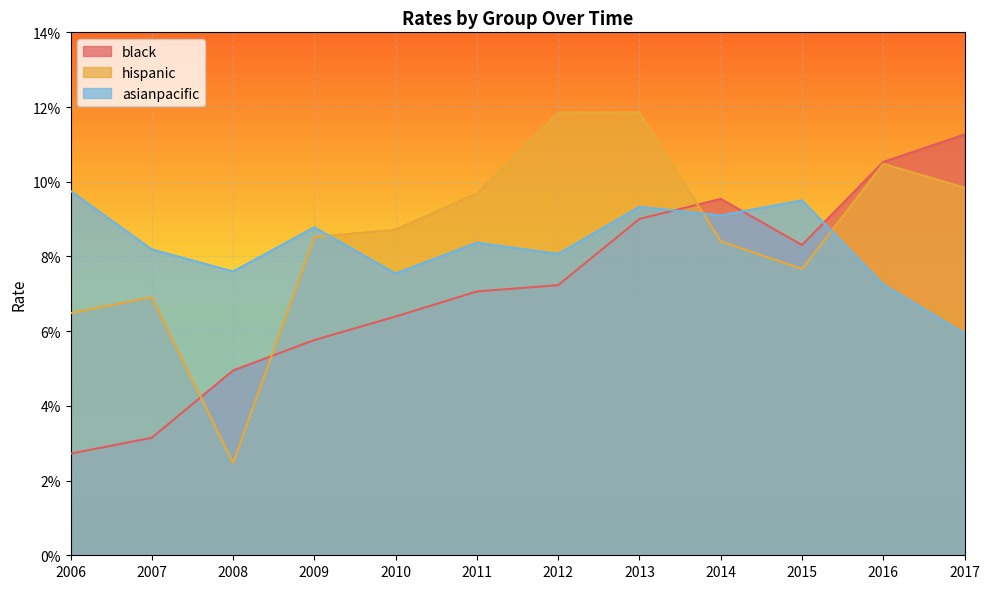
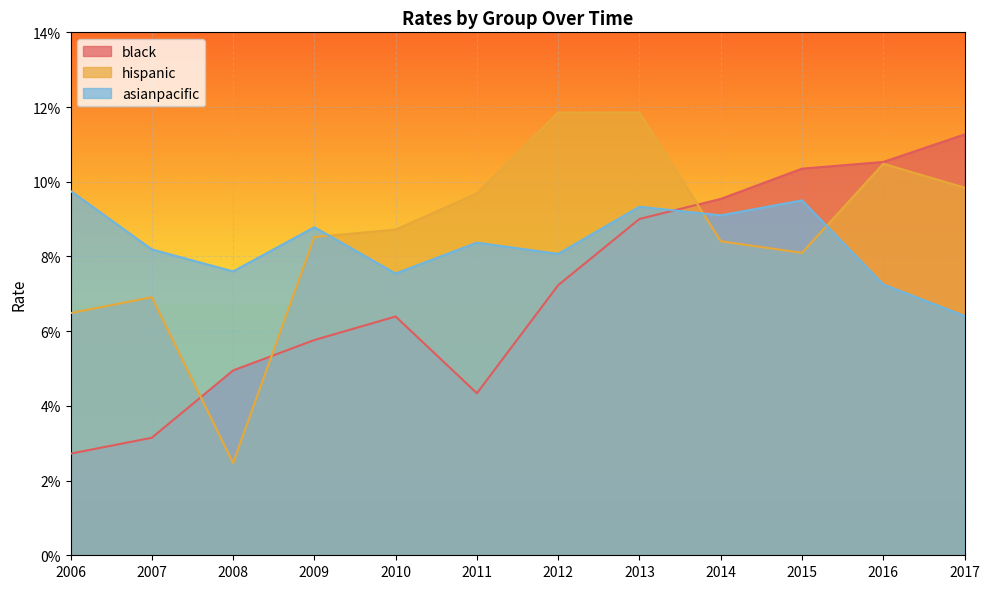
black, 2011: 7.1% -> 4.3%
black, 2015: 8.3% -> 10.4%
hispanic, 2015: 7.7% -> 8.1%
asianpacific, 2017: 5.9% -> 6.4%
